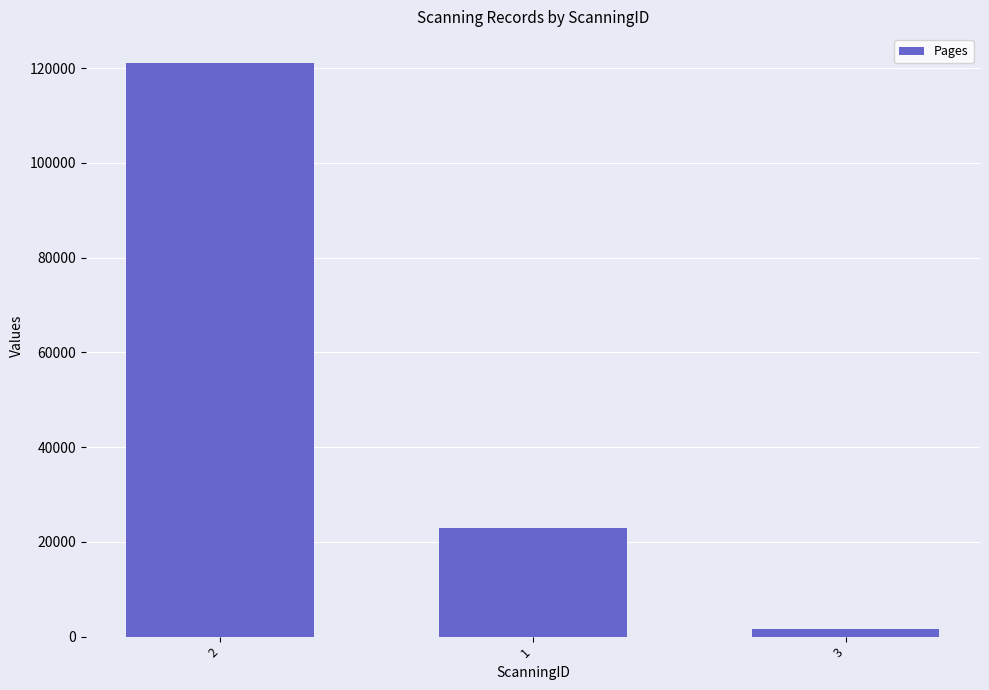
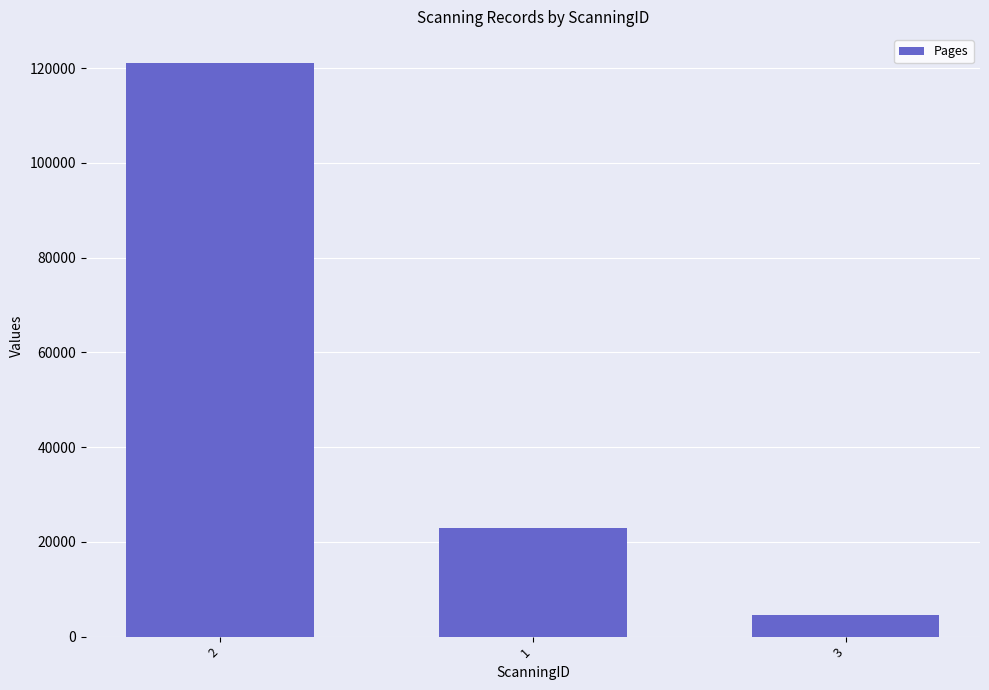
3: 2000 -> 4000
